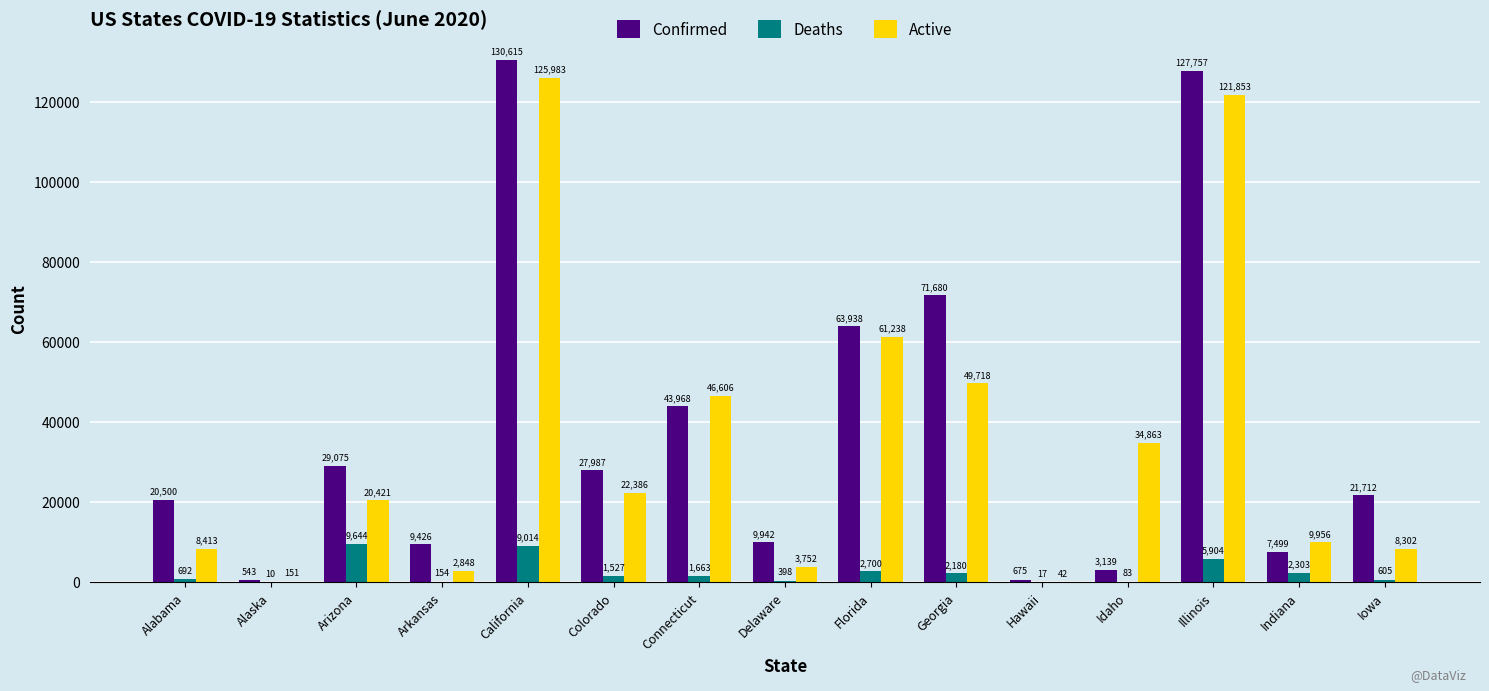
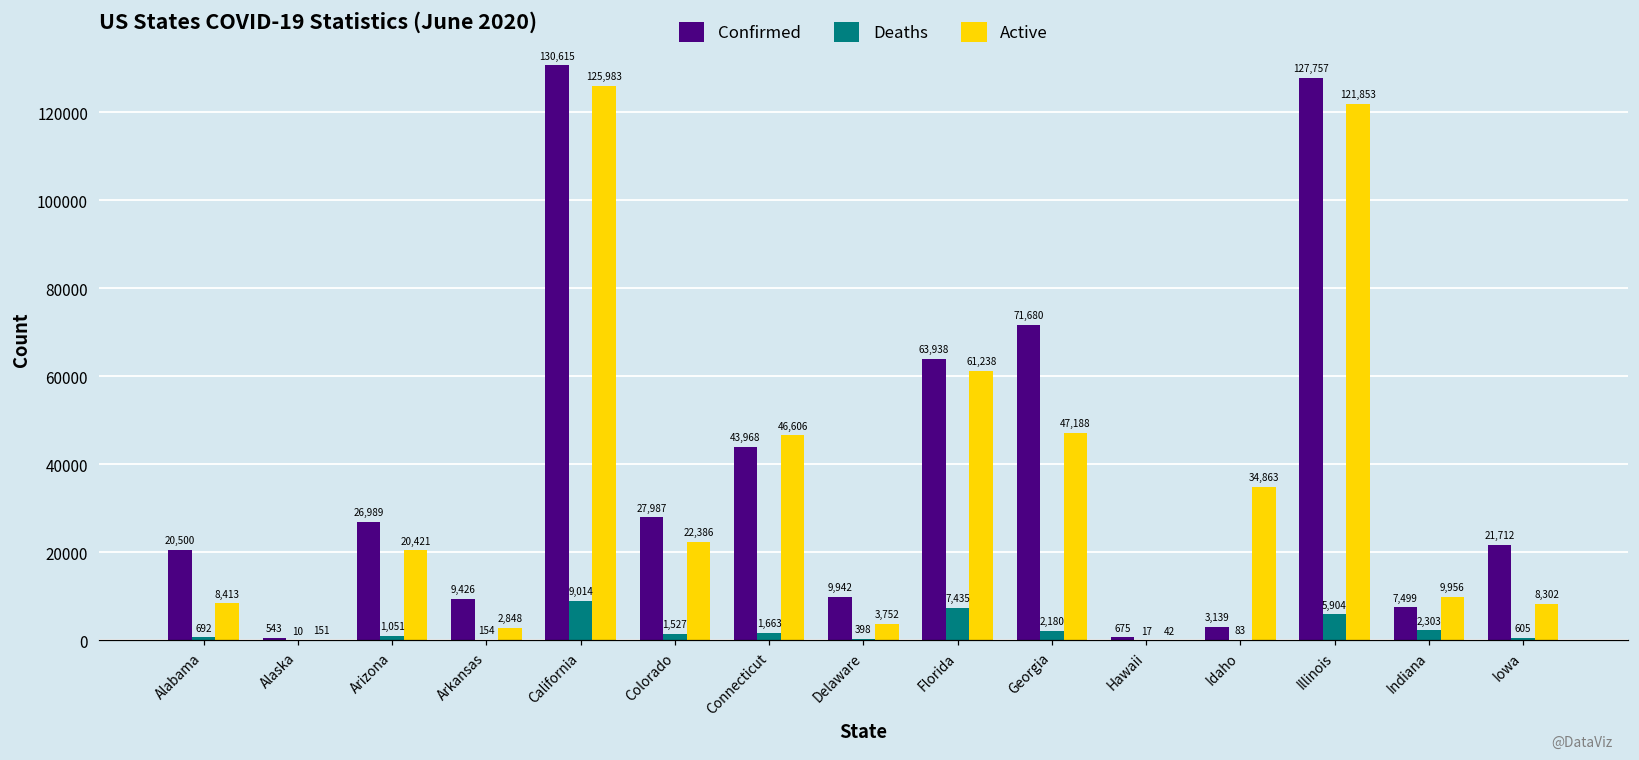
Confirmed, Arizona: 29,075 -> 26,989
Deaths, Arizona: 9,644 -> 1,051
Deaths, Florida: 2,700 -> 7,435
Active, Georgia: 49,718 -> 47,188
